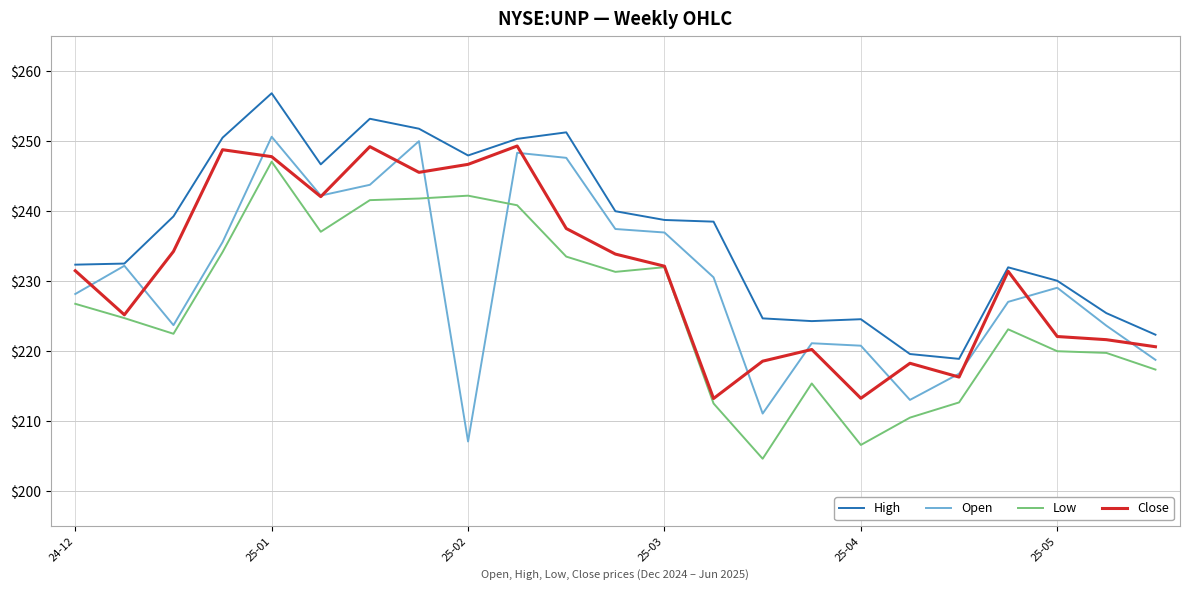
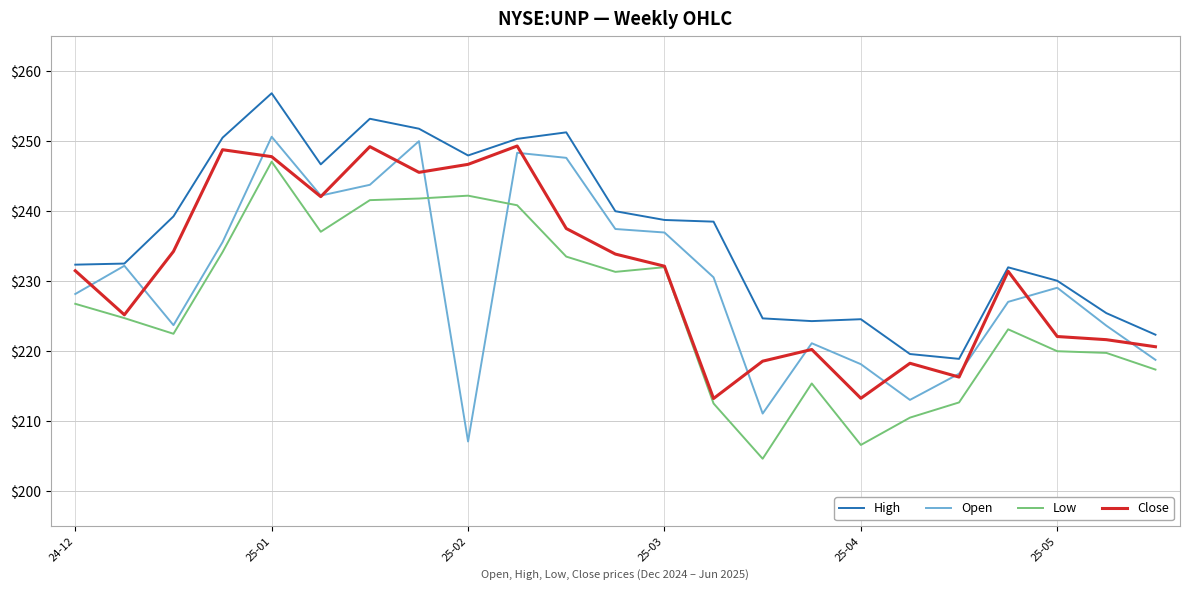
Open, 25-04: $221 -> $218
